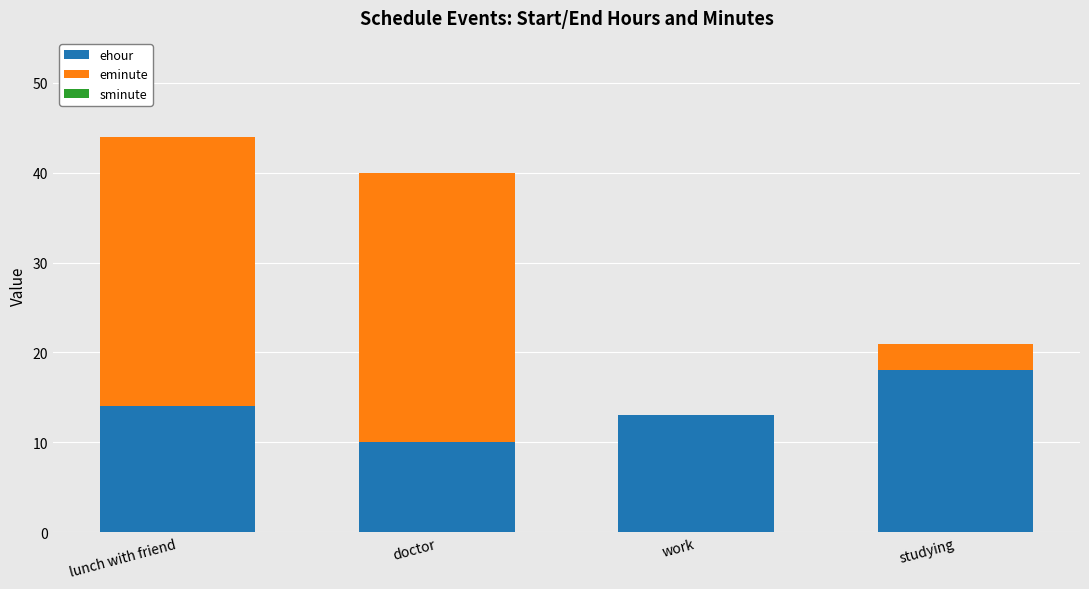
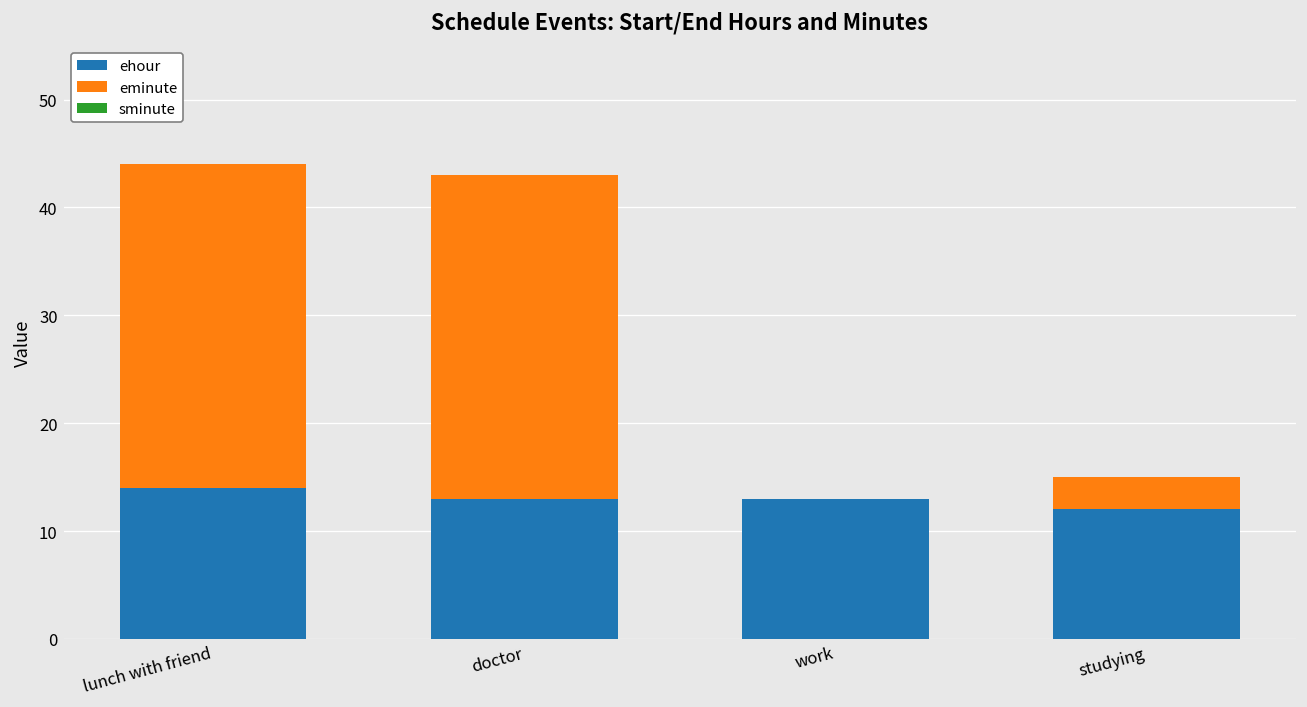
ehour, doctor: 10 -> 13
ehour, studying: 18 -> 12
